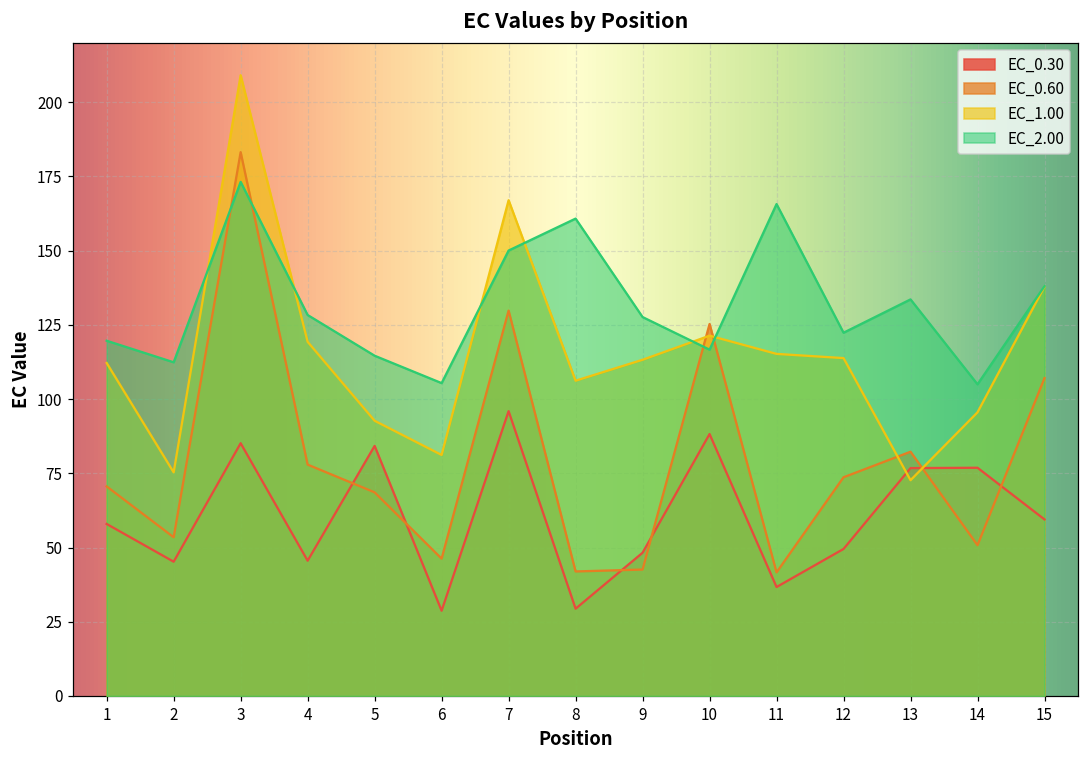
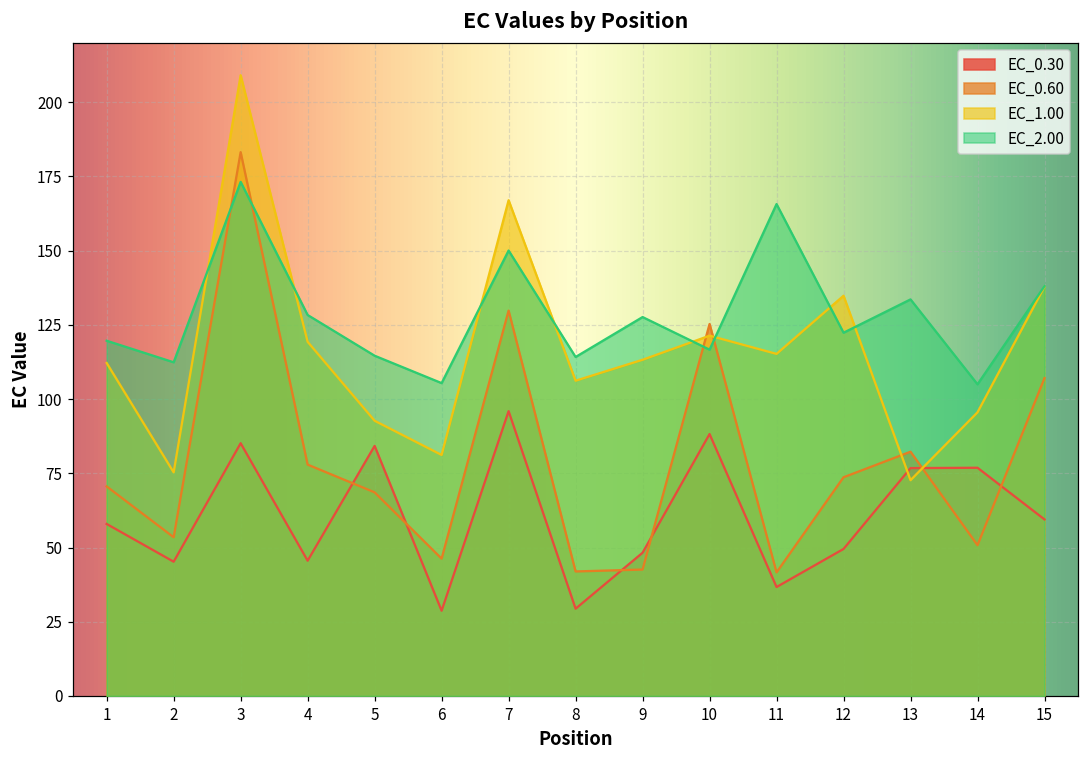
EC_2.00, 8: 161 -> 114
EC_1.00, 12: 114 -> 135
